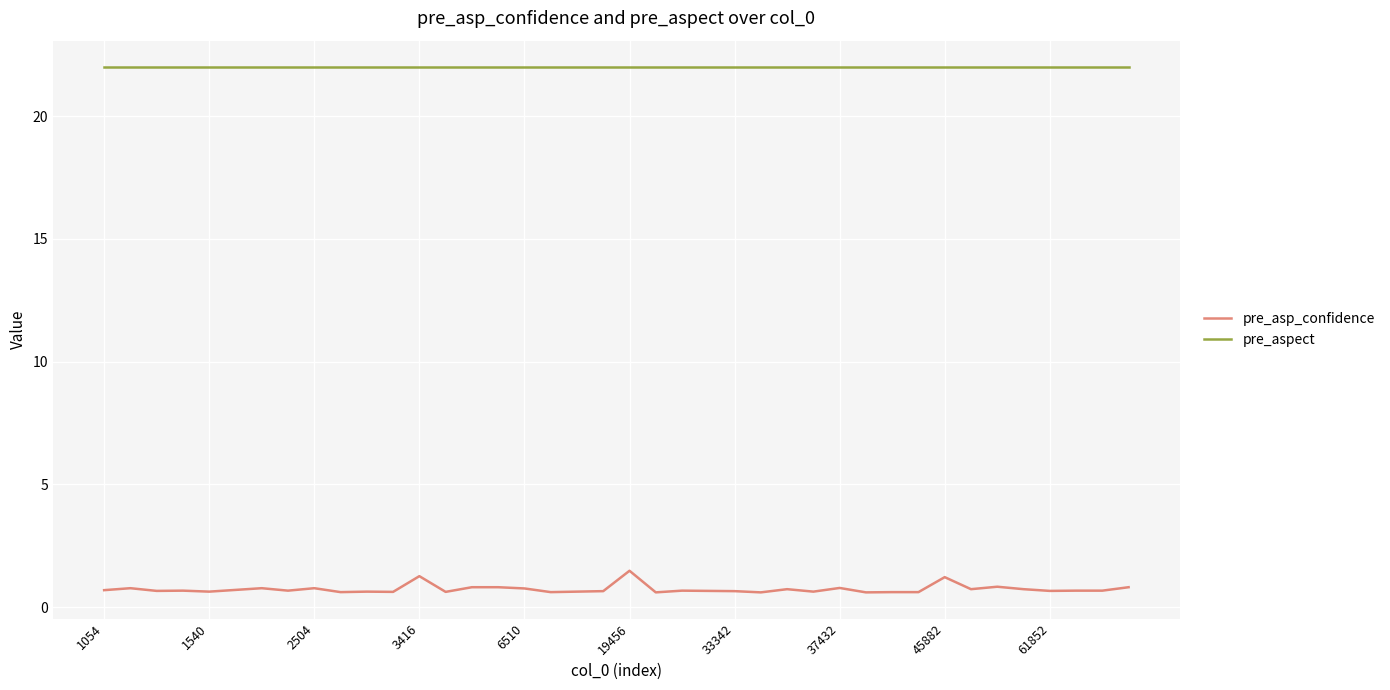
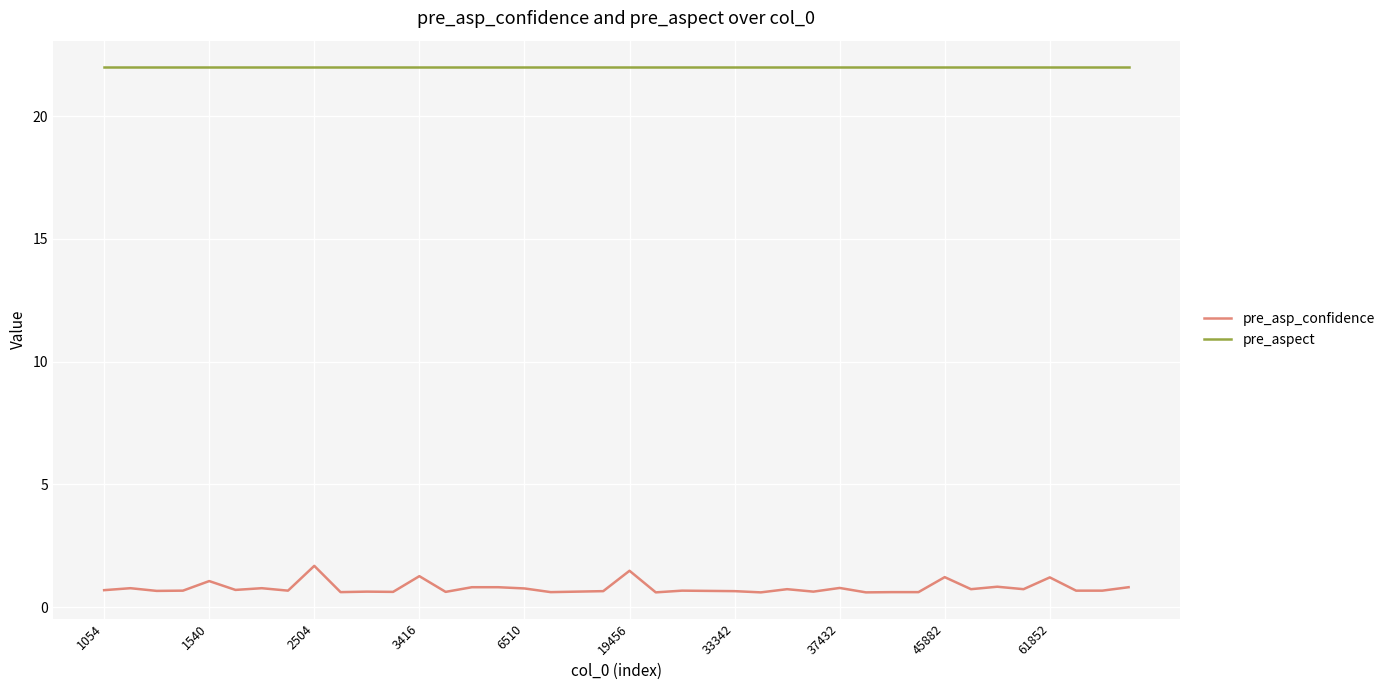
pre_asp_confidence, 1540: 0.6 -> 1.1
pre_asp_confidence, 2504: 0.8 -> 1.7
pre_asp_confidence, 61852: 0.7 -> 1.2
